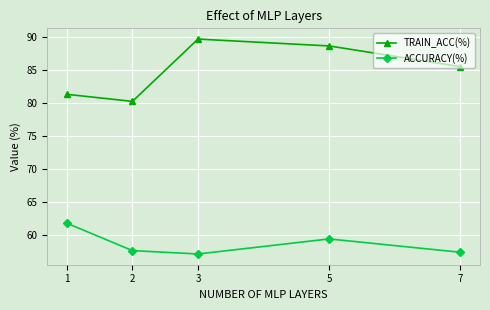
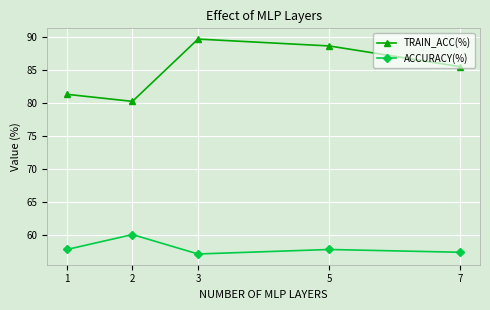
ACCURACY(%), 1: 62 -> 58
ACCURACY(%), 2: 58 -> 60
ACCURACY(%), 5: 59 -> 58
